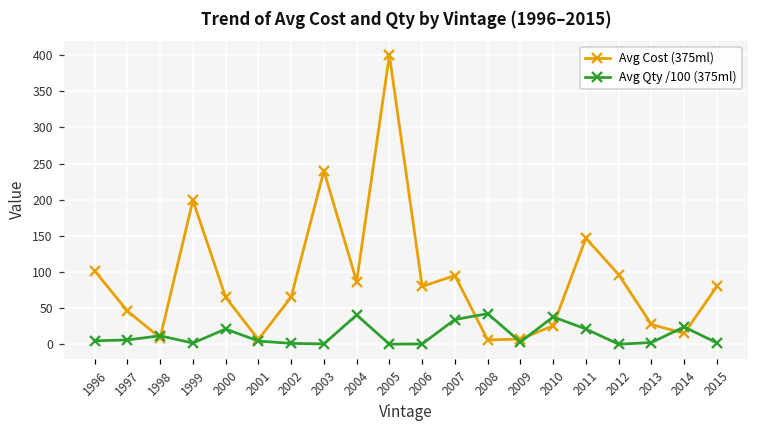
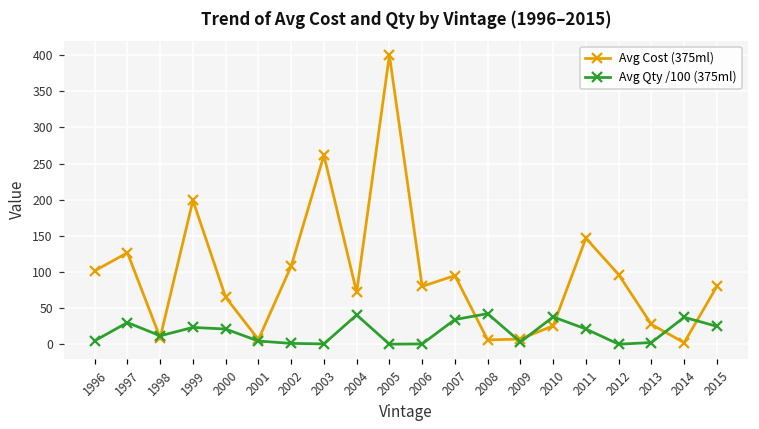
Avg Cost (375ml), 1997: 50 -> 130
Avg Qty /100 (375ml), 1997: 10 -> 30
Avg Qty /100 (375ml), 1999: 0 -> 20
Avg Cost (375ml), 2002: 70 -> 110
Avg Cost (375ml), 2003: 240 -> 260
Avg Cost (375ml), 2004: 90 -> 70
Avg Cost (375ml), 2014: 20 -> 0
Avg Qty /100 (375ml), 2014: 20 -> 40
Avg Qty /100 (375ml), 2015: 0 -> 20
